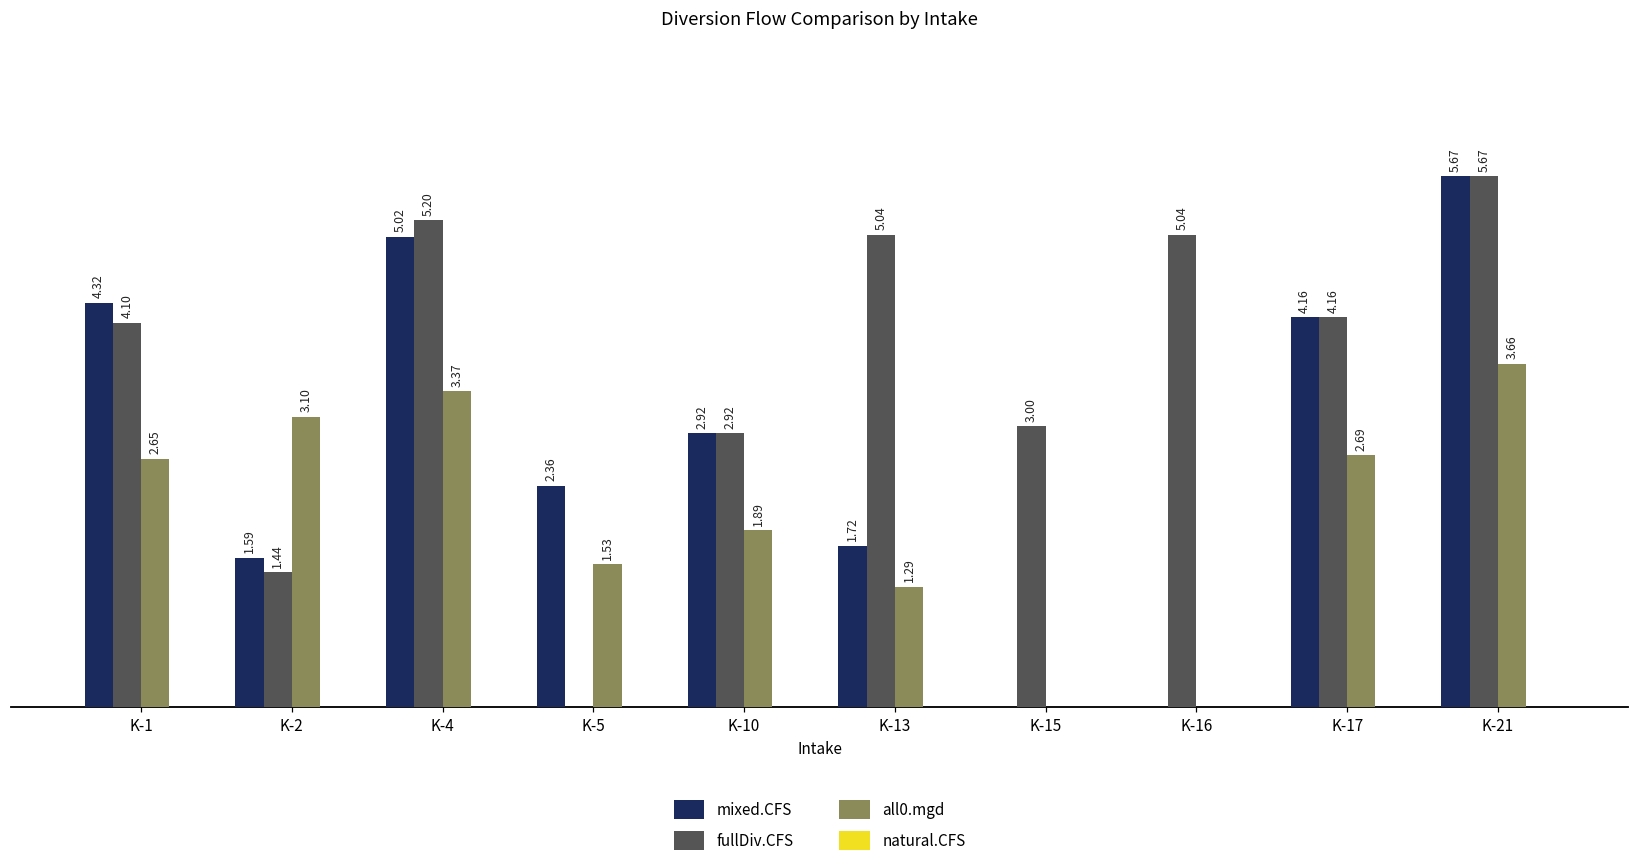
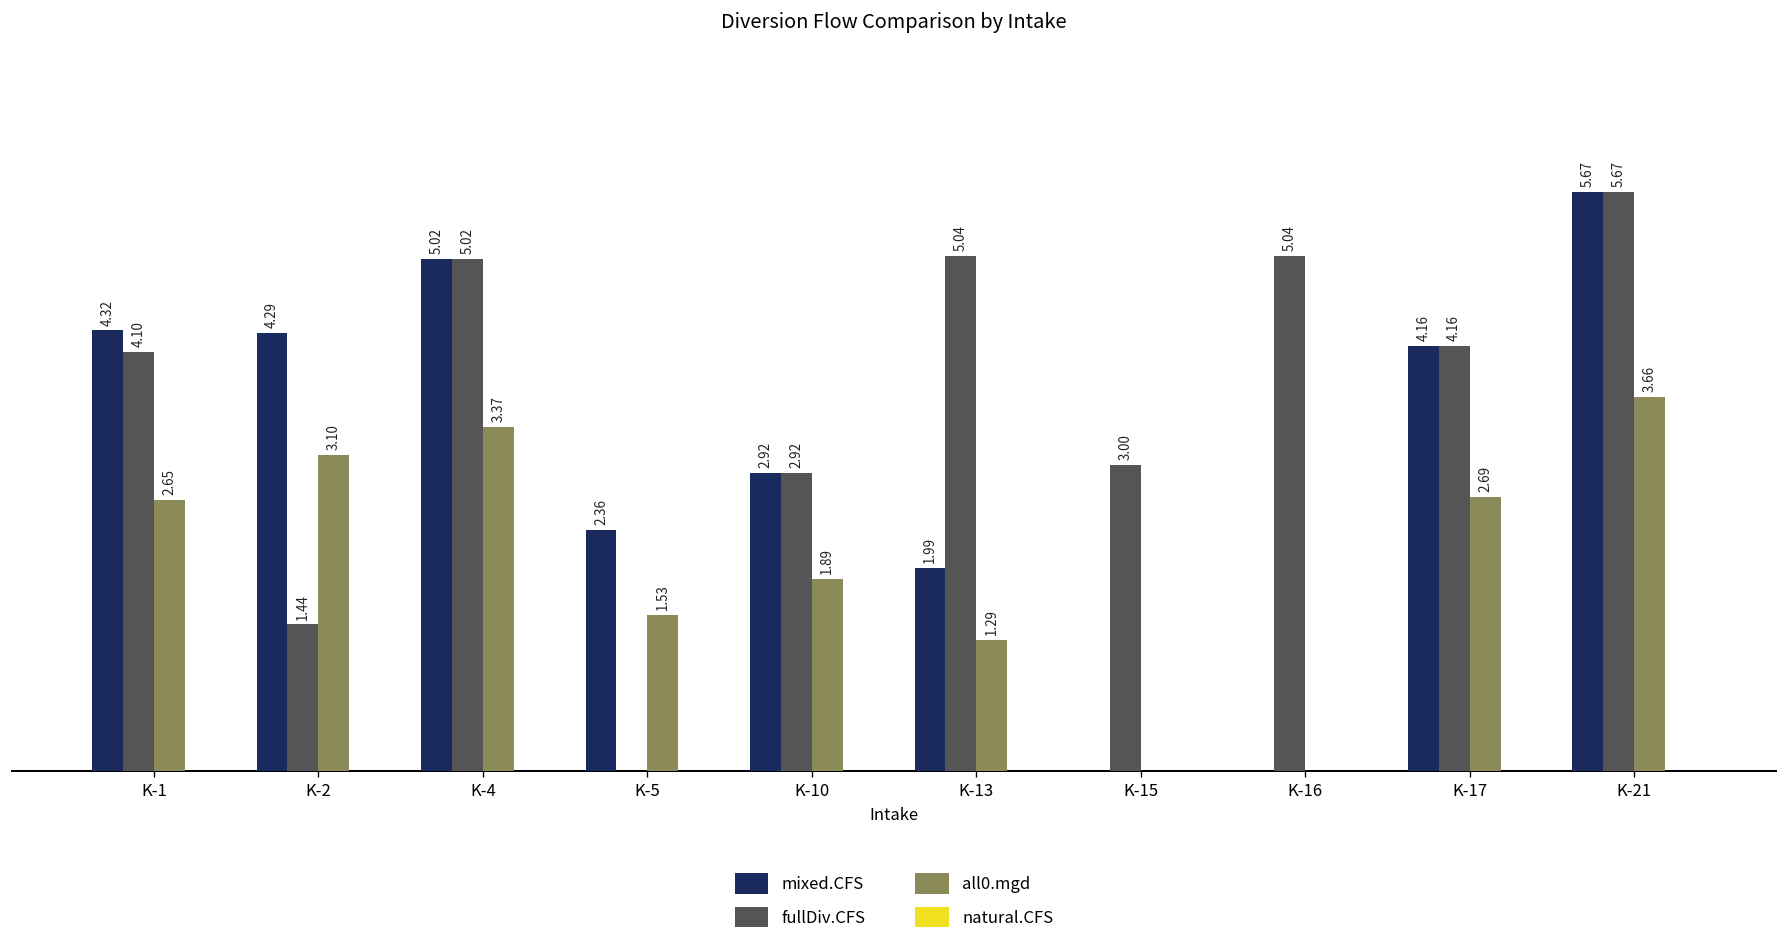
mixed.CFS, K-2: 1.59 -> 4.29
fullDiv.CFS, K-4: 5.20 -> 5.02
mixed.CFS, K-13: 1.72 -> 1.99
